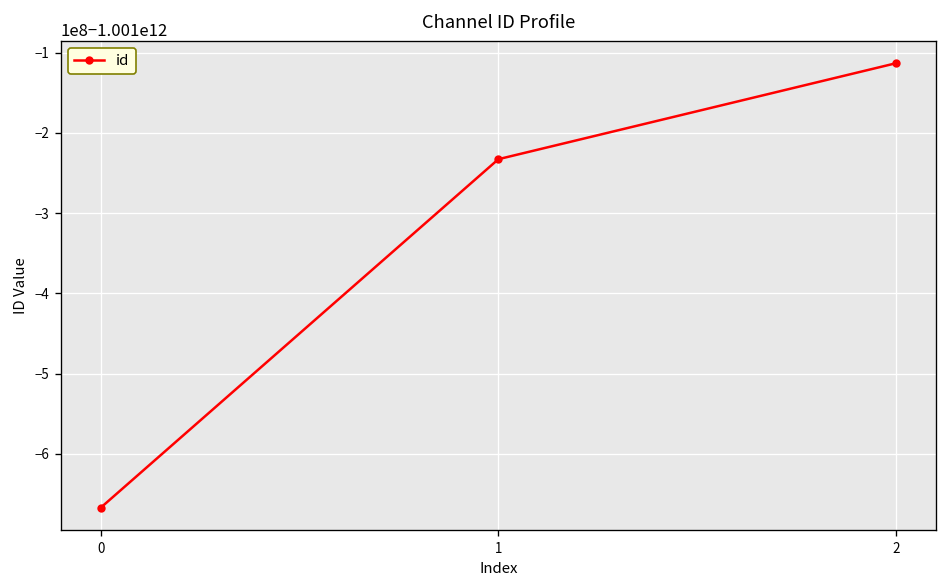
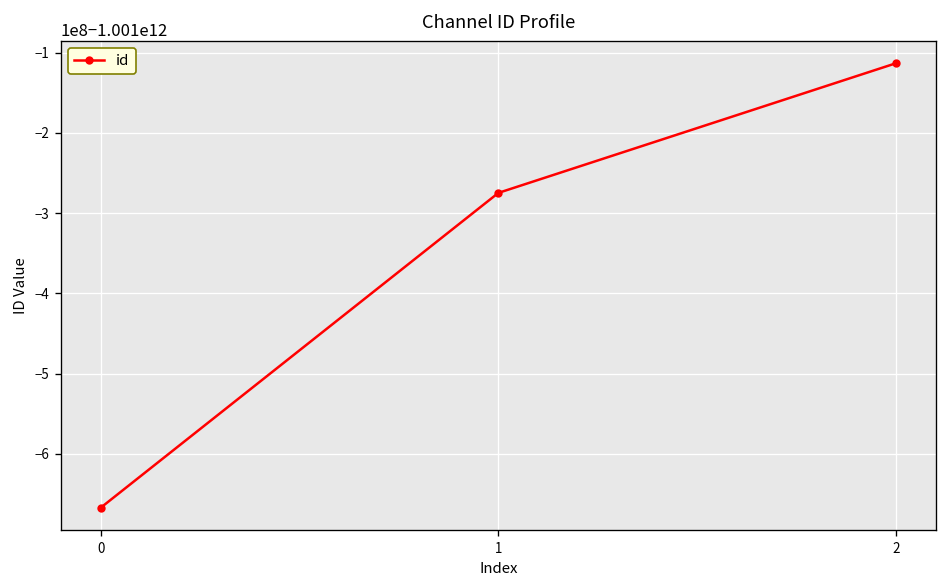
1: -1001230000000 -> -1001270000000
